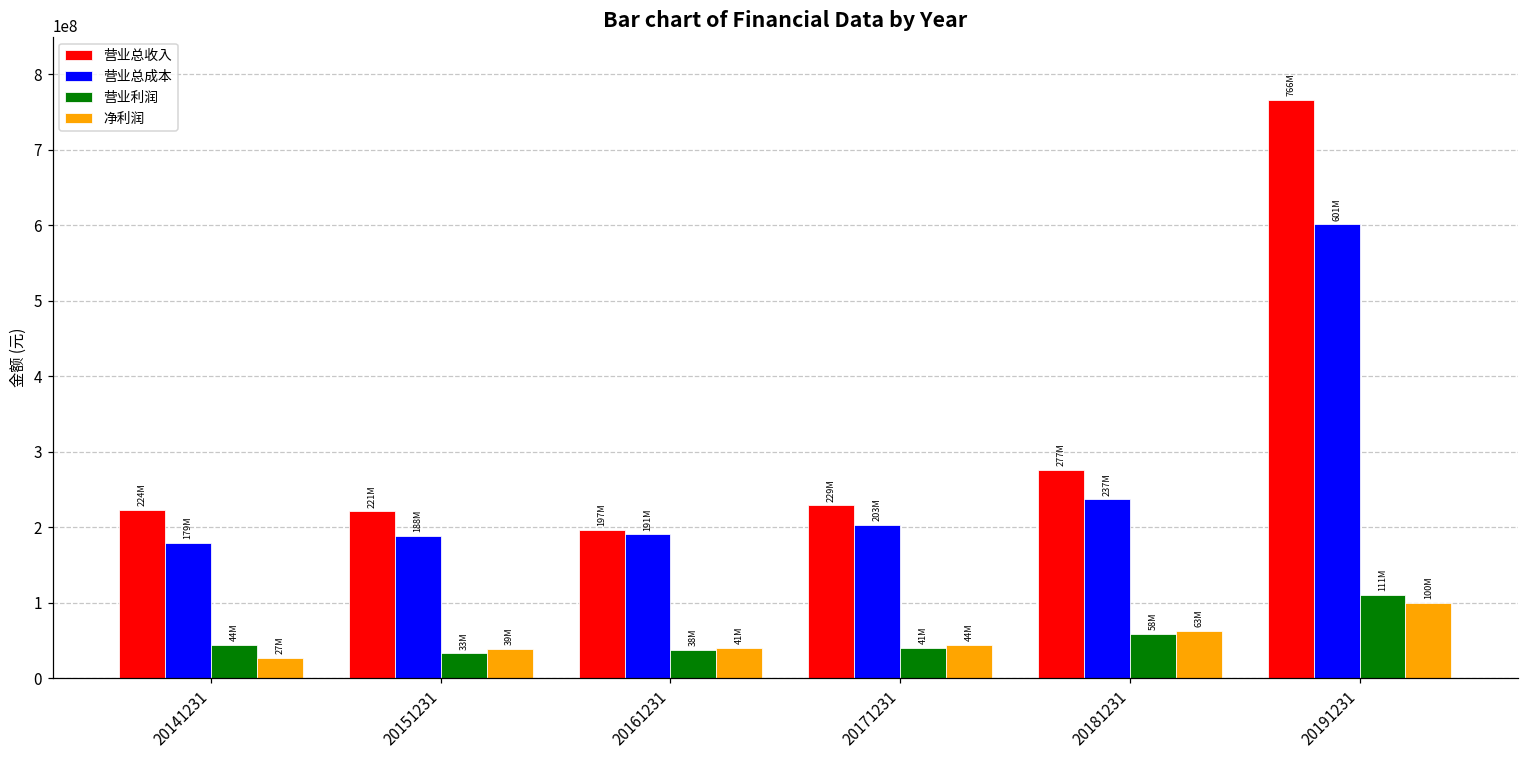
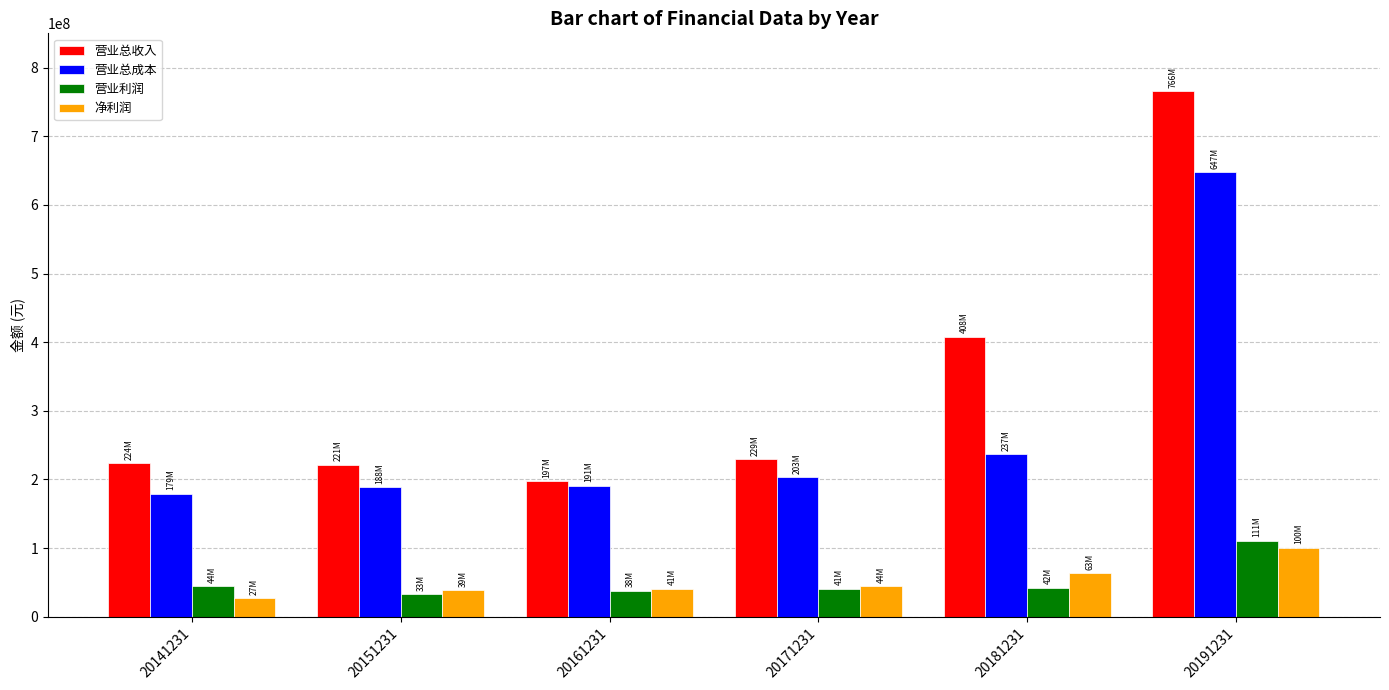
营业总收入, 20181231: 277M -> 408M
营业利润, 20181231: 58M -> 42M
营业总成本, 20191231: 601M -> 647M
